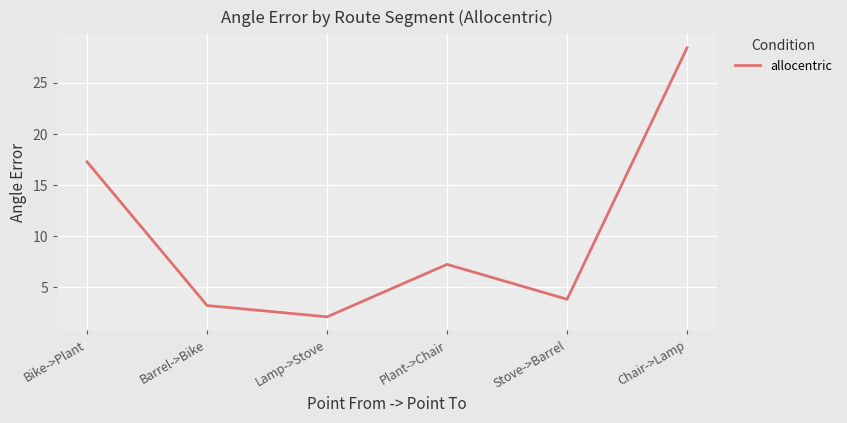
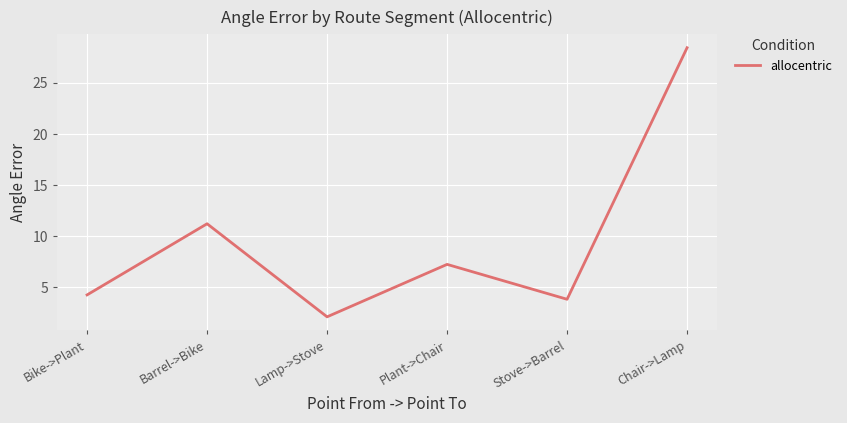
Bike->Plant: 17.3 -> 4.2
Barrel->Bike: 3.2 -> 11.2
